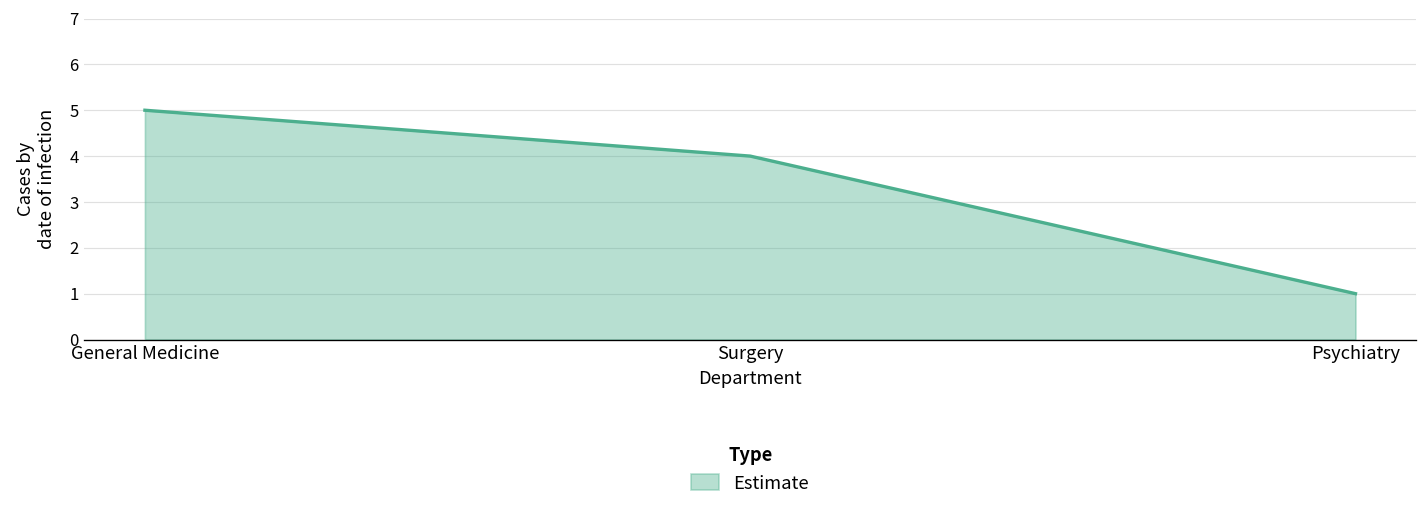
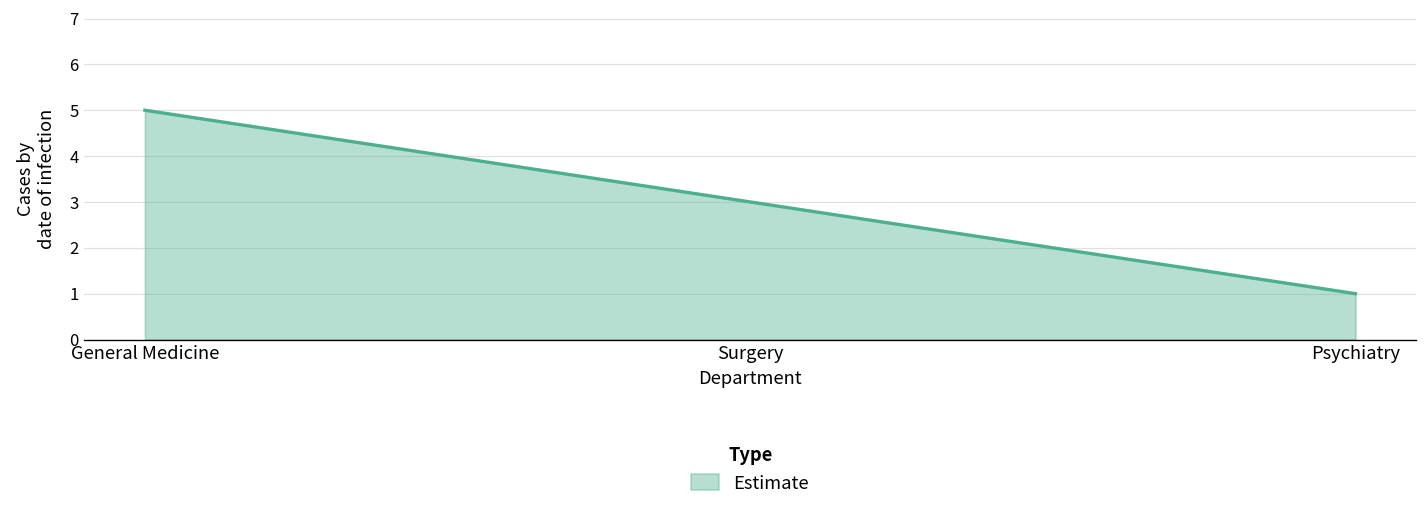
Surgery: 4 -> 3
